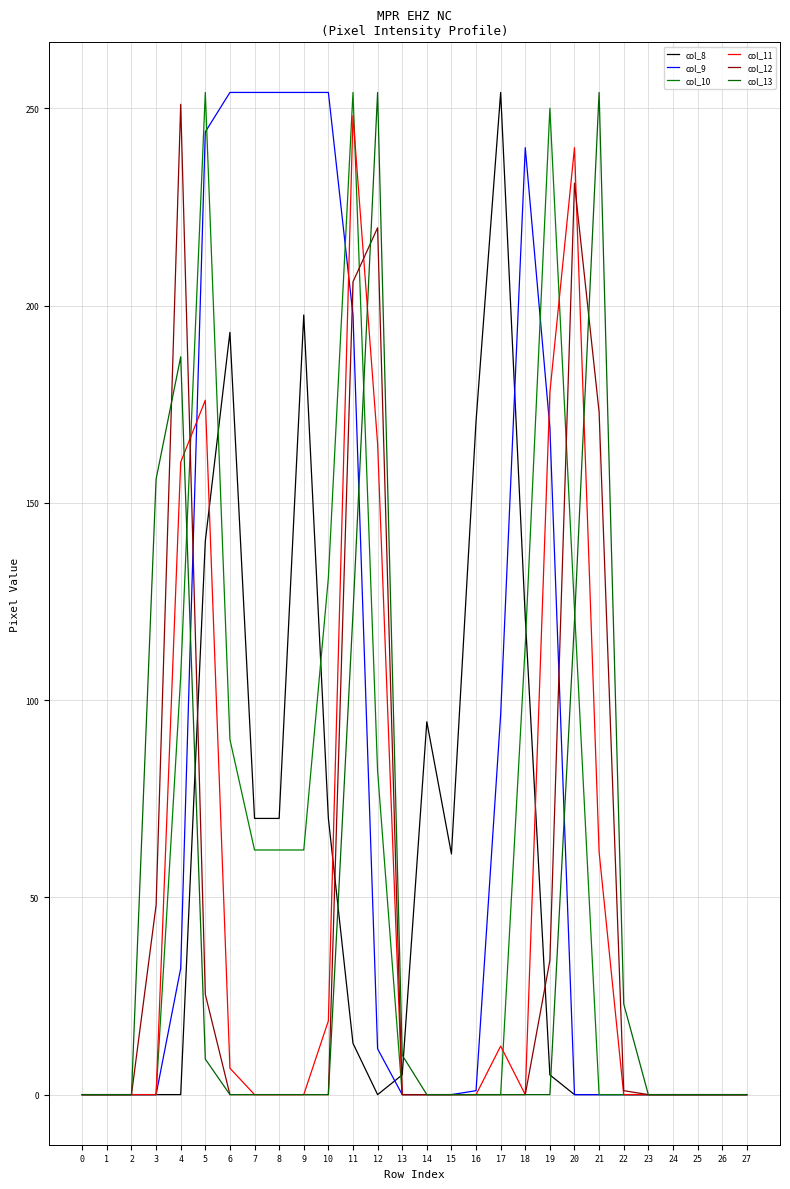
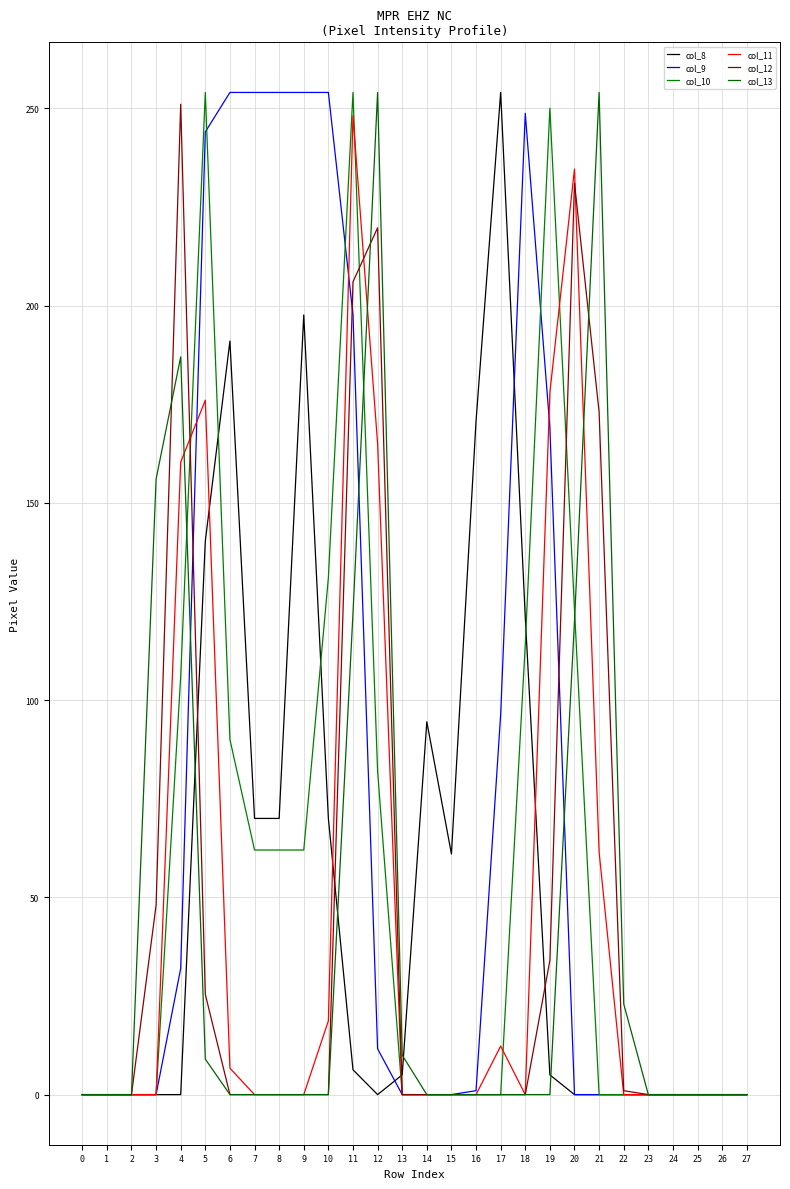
col_8, 6: 193 -> 191
col_8, 11: 13 -> 6
col_9, 18: 240 -> 249
col_11, 20: 240 -> 235
